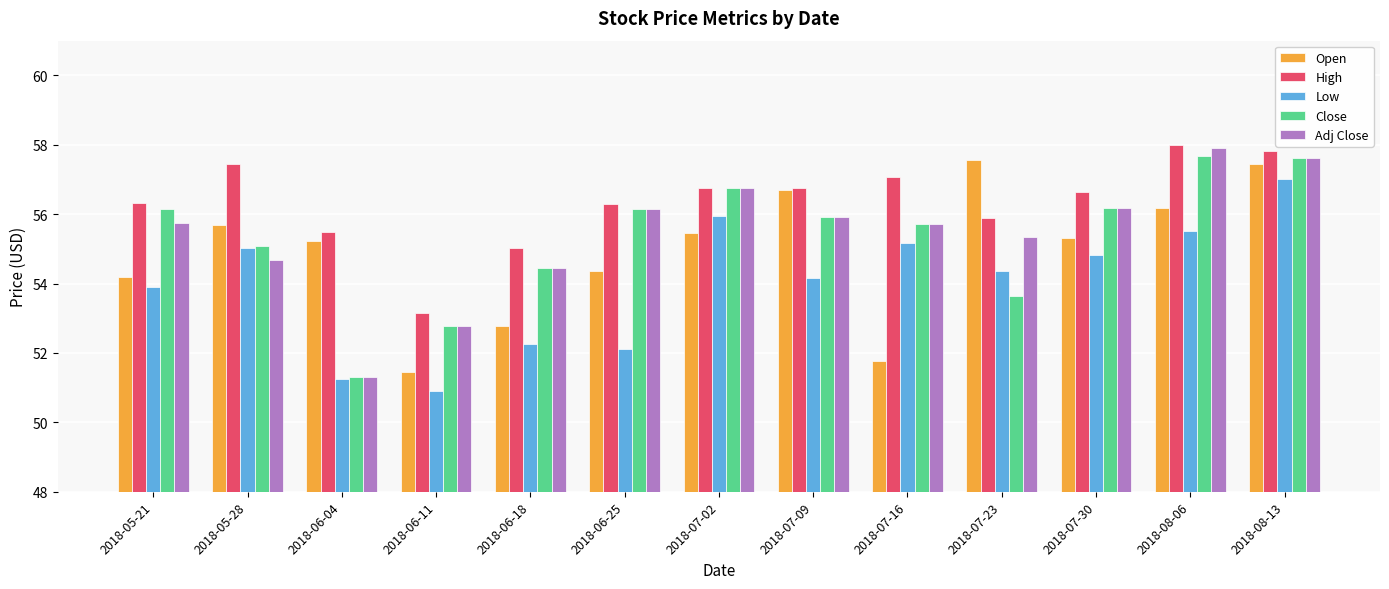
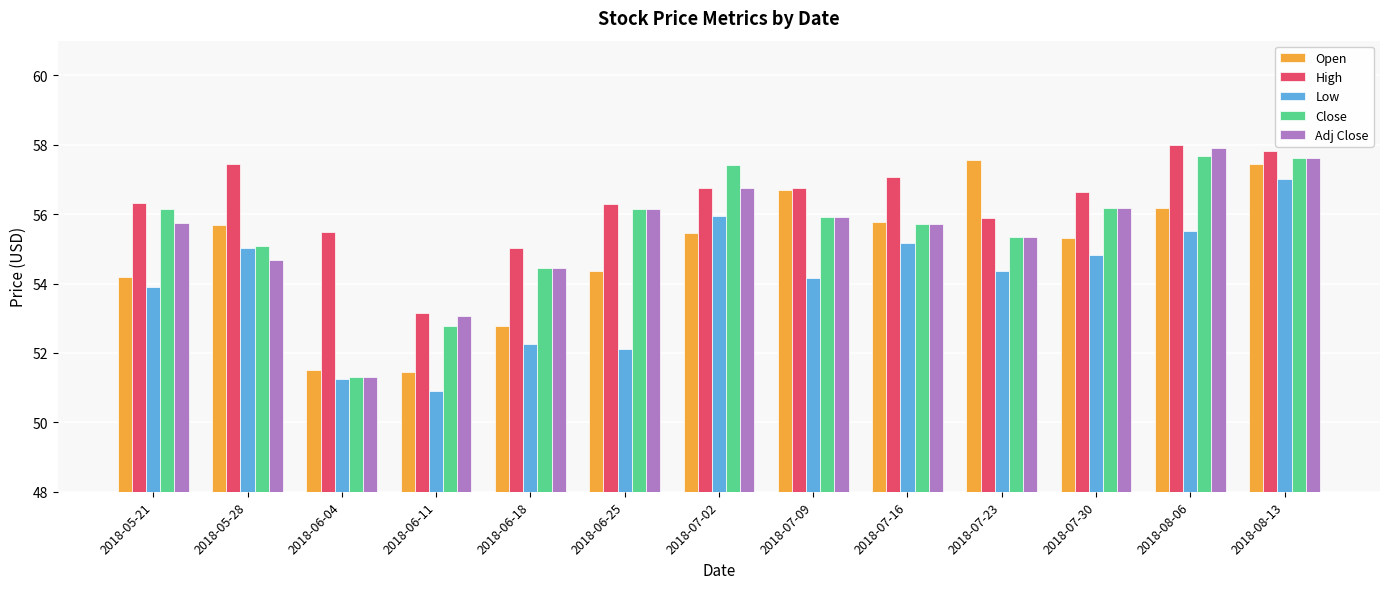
Open, 2018-06-04: 55.2 -> 51.5
Adj Close, 2018-06-11: 52.8 -> 53.1
Close, 2018-07-02: 56.8 -> 57.4
Open, 2018-07-16: 51.8 -> 55.8
Close, 2018-07-23: 53.6 -> 55.3
